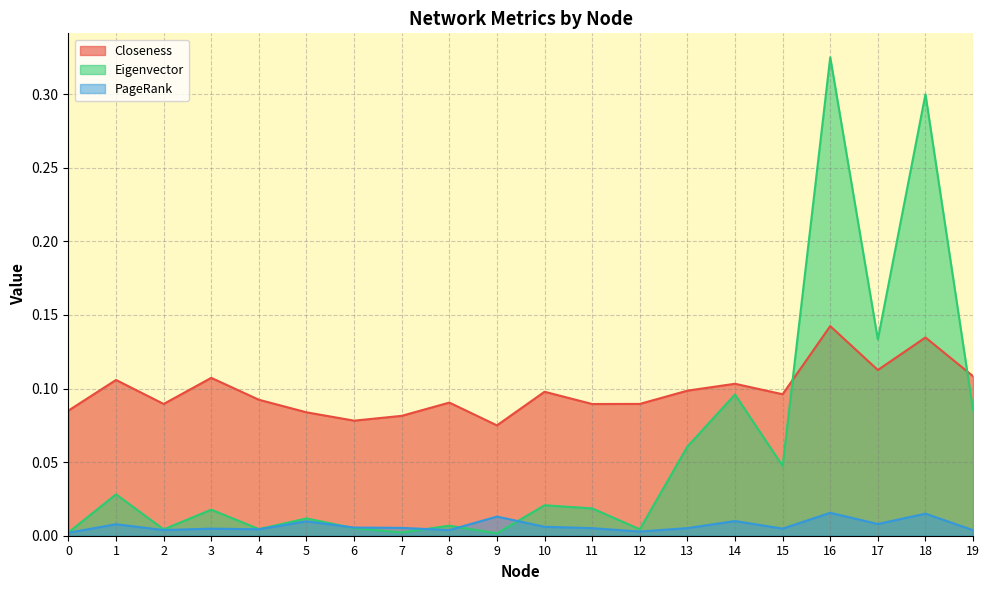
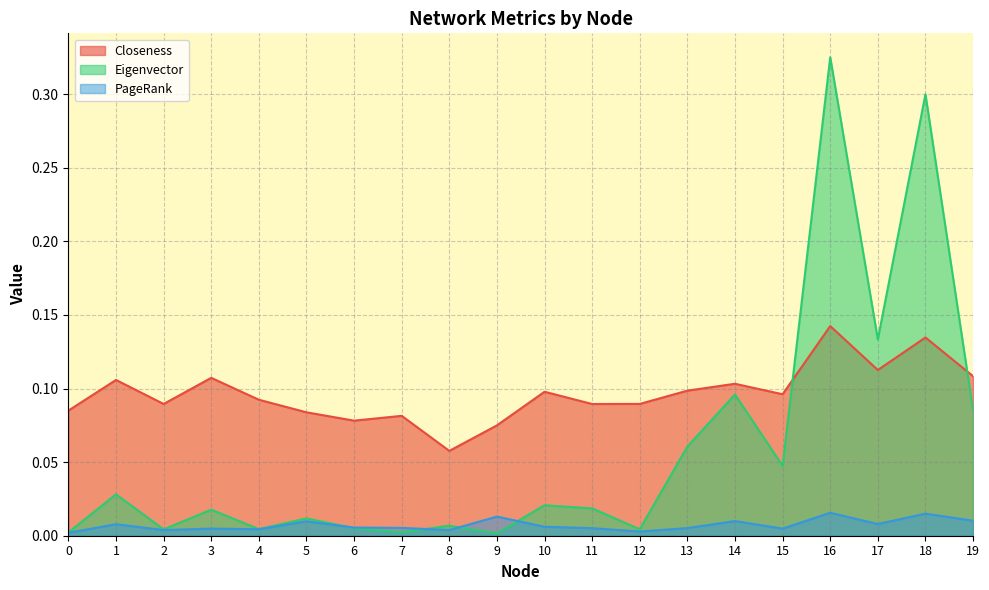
Closeness, 8: 0.090 -> 0.058
PageRank, 19: 0.004 -> 0.010
